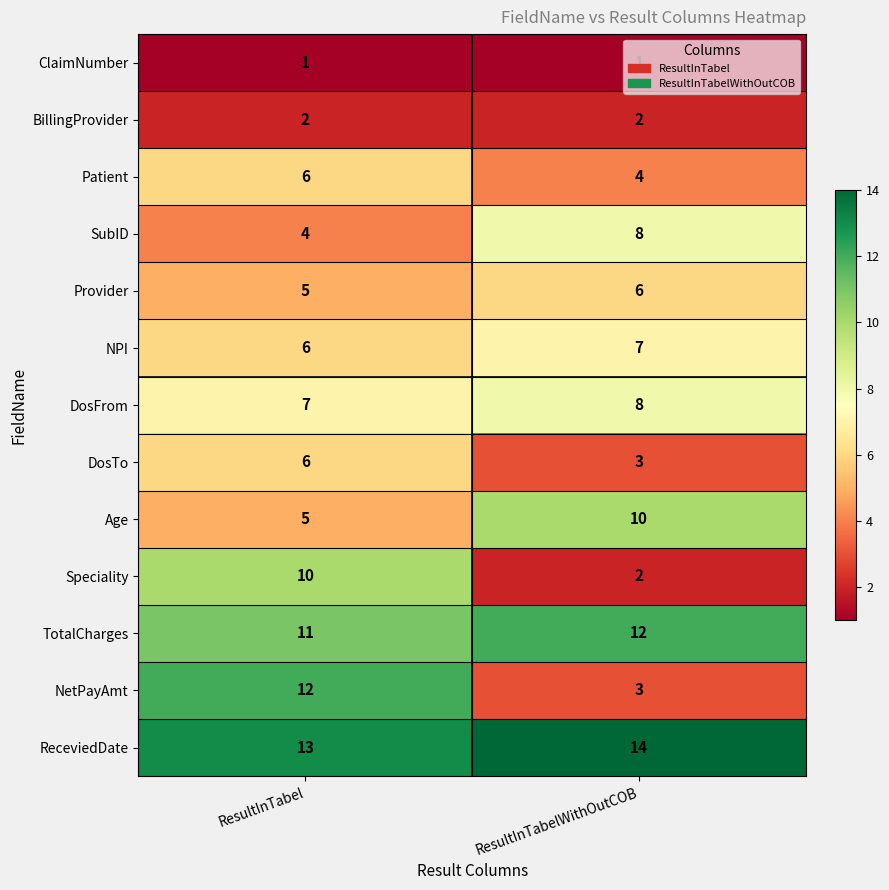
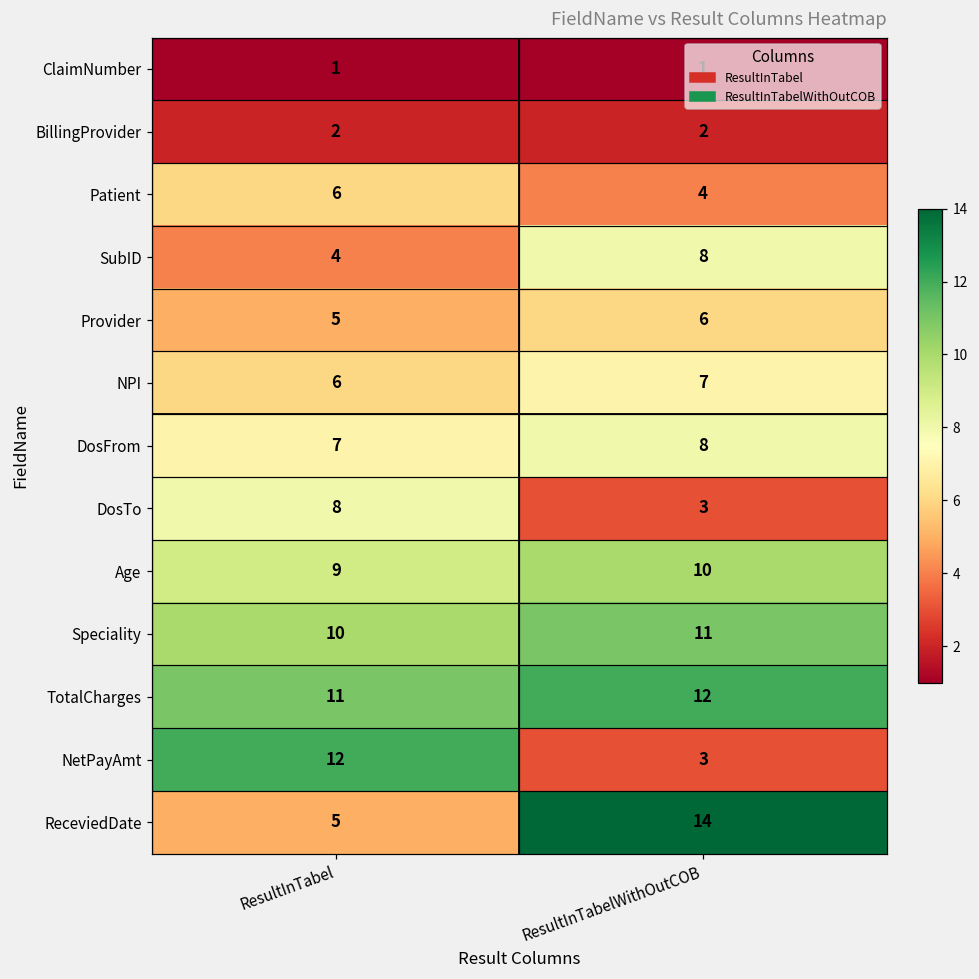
DosTo, ResultInTabel: 6 -> 8
Age, ResultInTabel: 5 -> 9
Speciality, ResultInTabelWithOutCOB: 2 -> 11
ReceviedDate, ResultInTabel: 13 -> 5
